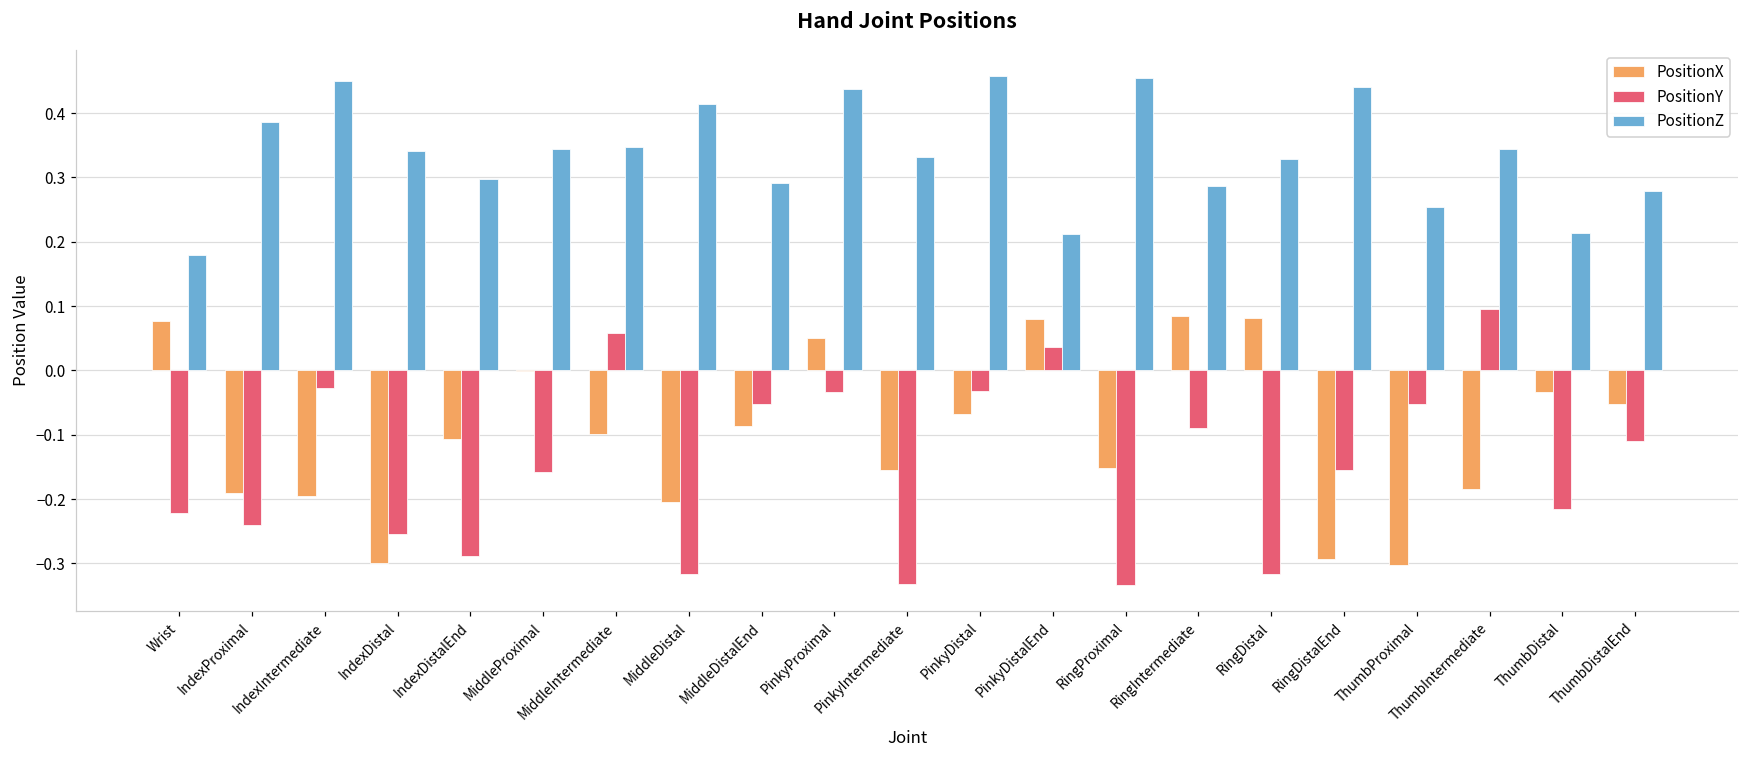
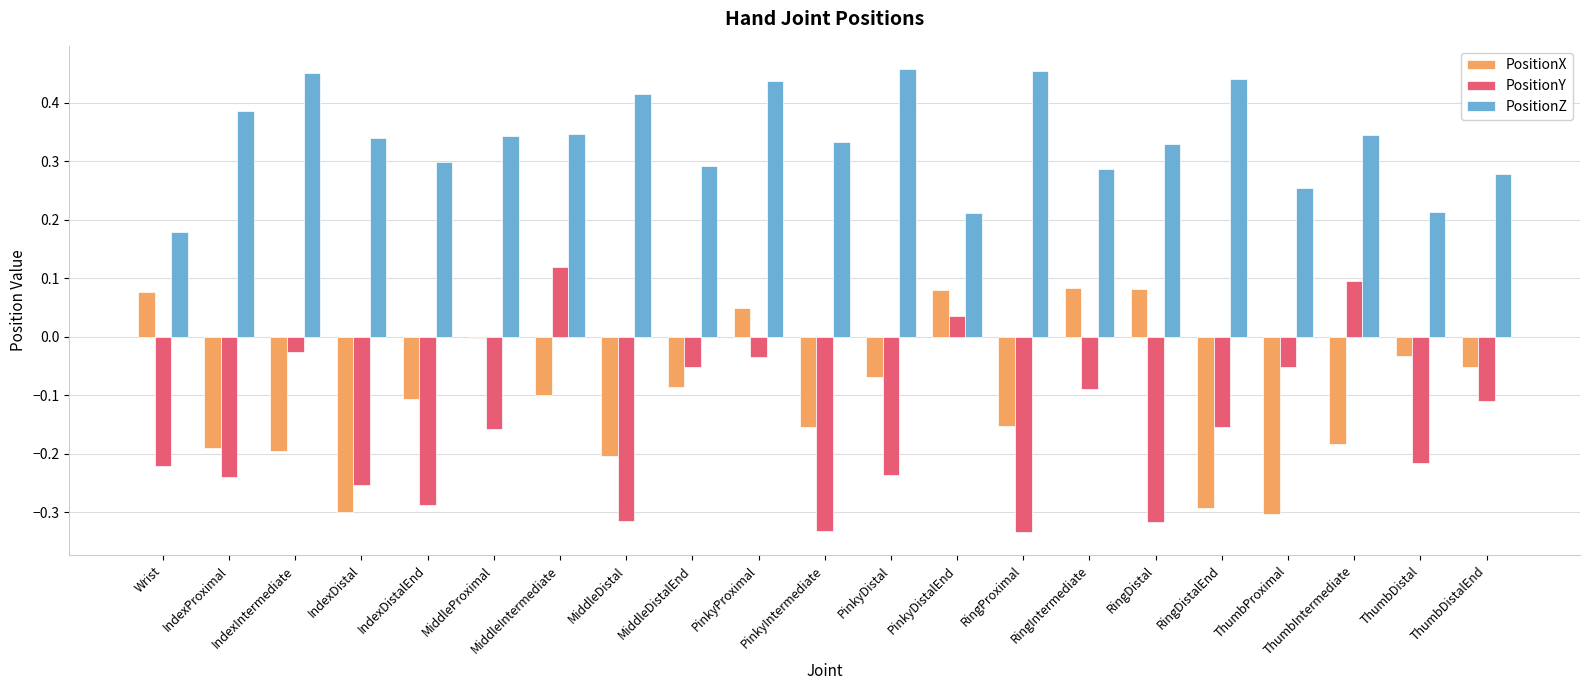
PositionY, MiddleIntermediate: 0.06 -> 0.12
PositionY, PinkyDistal: -0.03 -> -0.24
